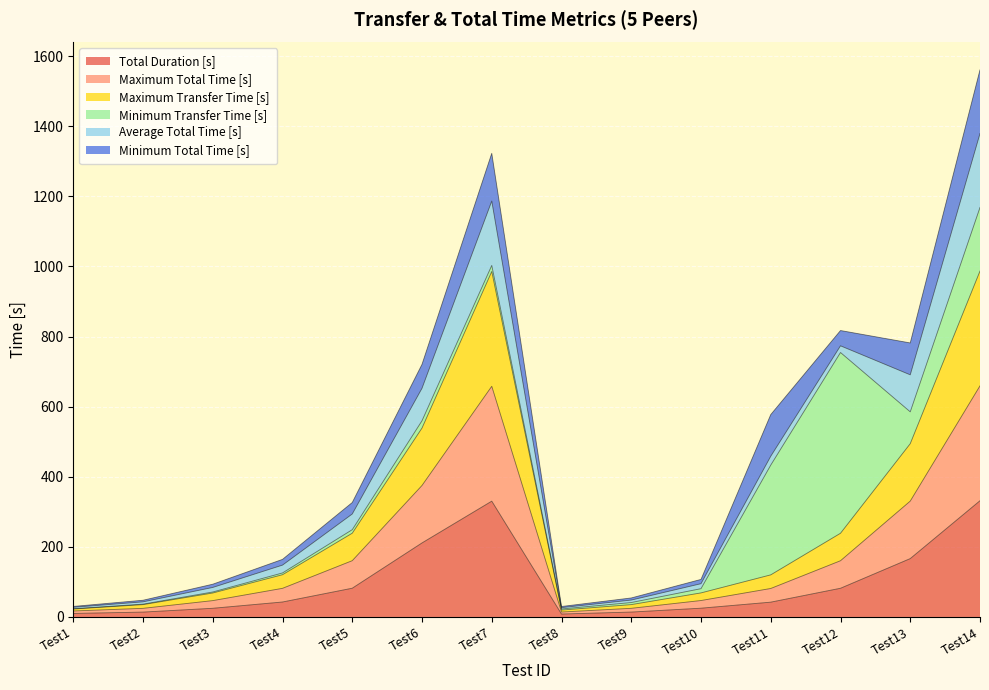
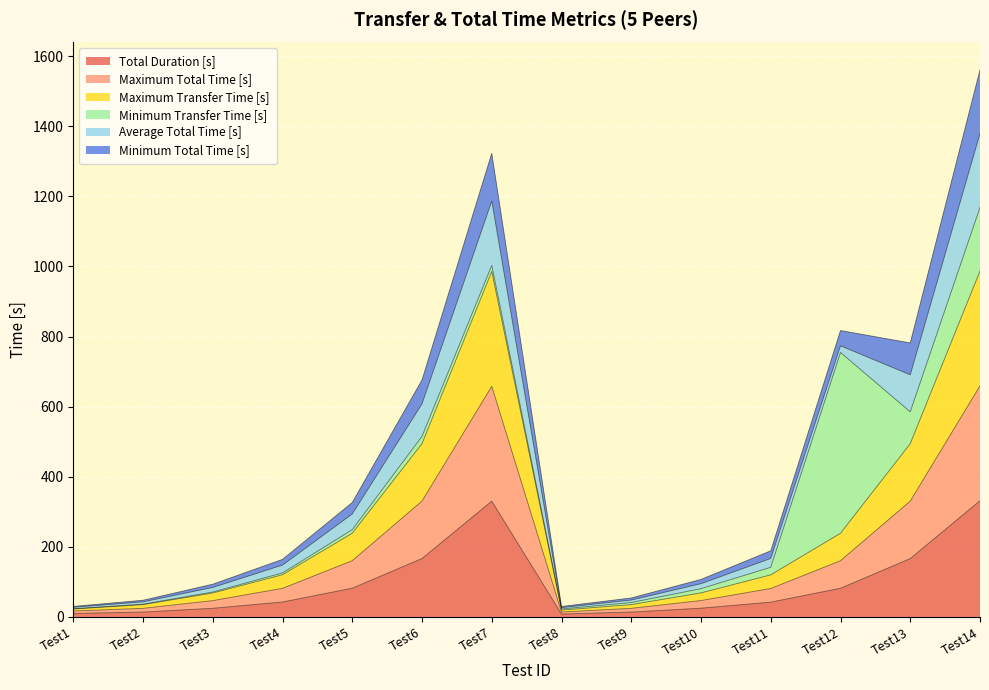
Total Duration [s], Test6: 210 -> 170
Minimum Transfer Time [s], Test11: 310 -> 20
Minimum Total Time [s], Test11: 120 -> 20
